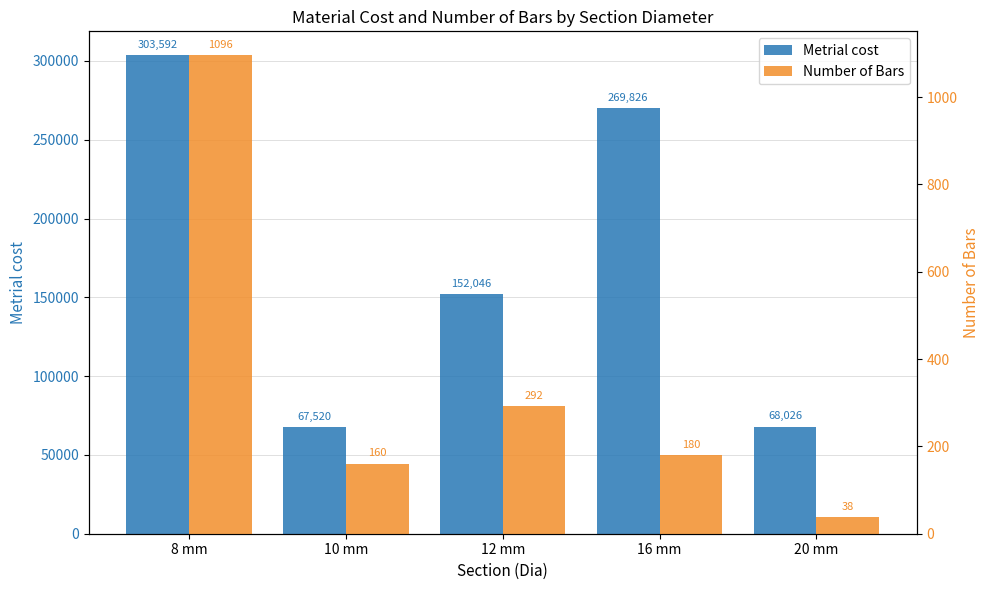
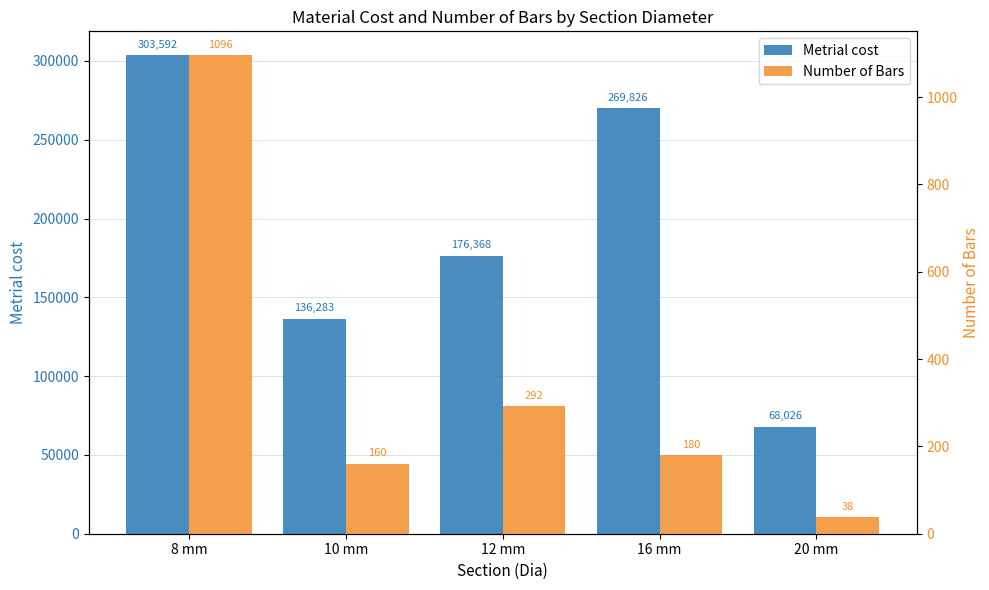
Metrial cost, 10 mm: 67,520 -> 136,283
Metrial cost, 12 mm: 152,046 -> 176,368
